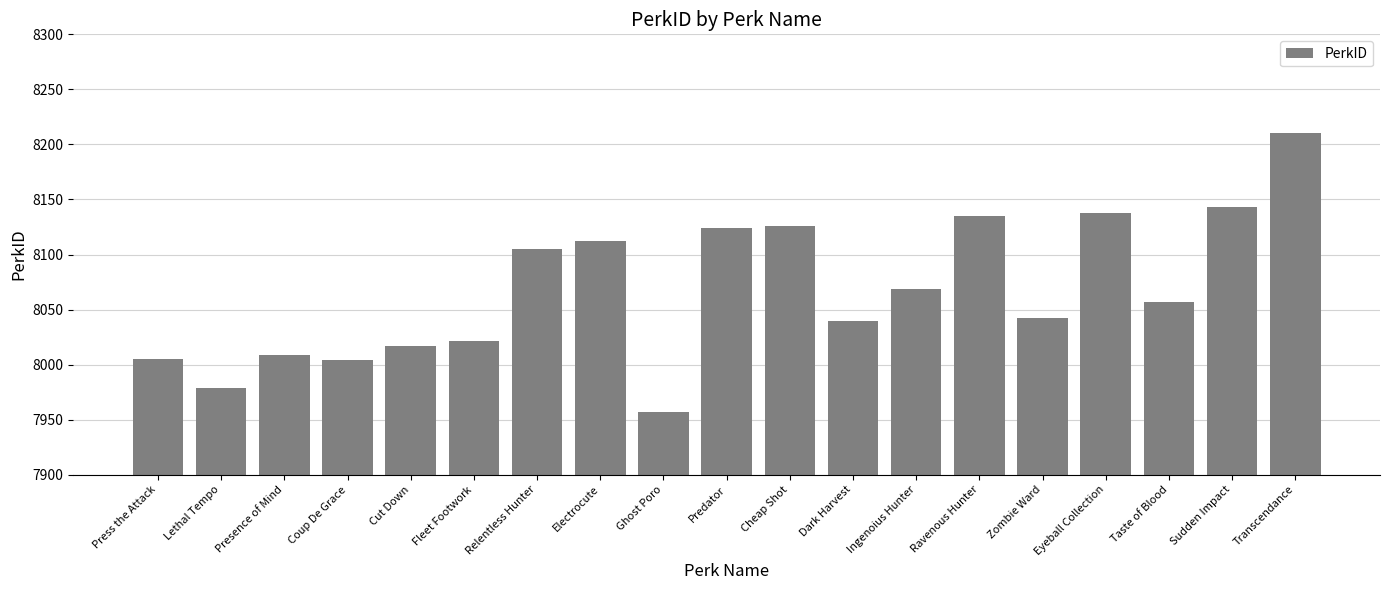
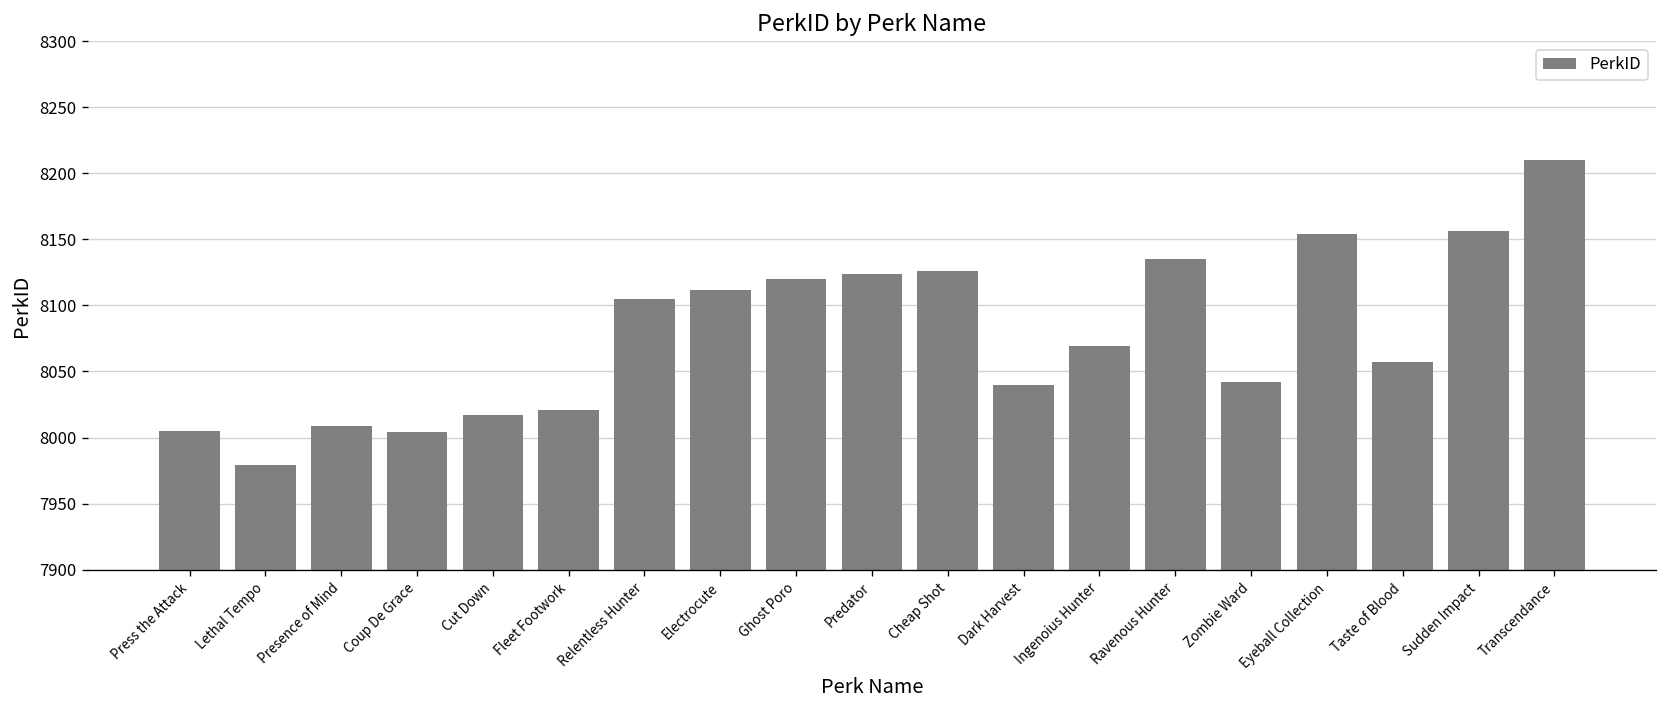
Ghost Poro: 7957 -> 8120
Eyeball Collection: 8138 -> 8154
Sudden Impact: 8143 -> 8156
